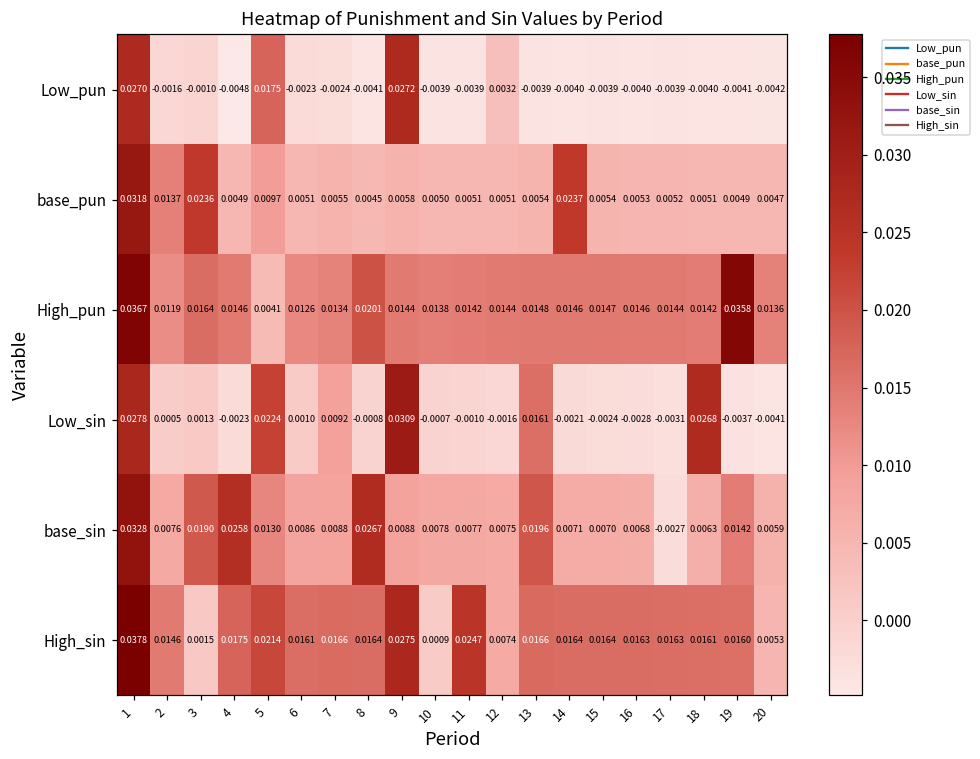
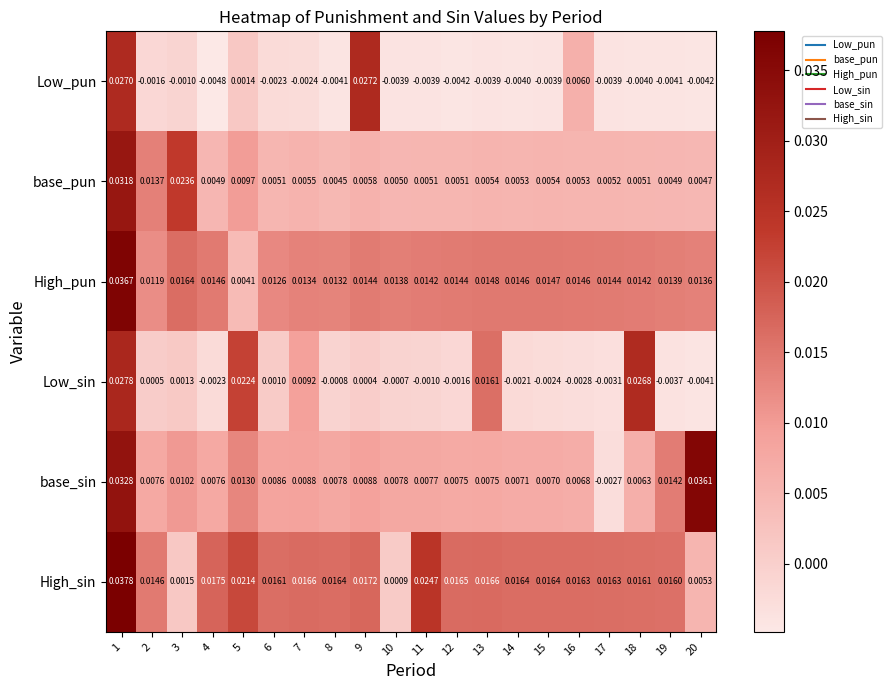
Low_pun, 5: 0.0175 -> 0.0014
Low_pun, 12: 0.0032 -> -0.0042
Low_pun, 16: -0.0040 -> 0.0060
base_pun, 14: 0.0237 -> 0.0053
High_pun, 8: 0.0201 -> 0.0132
High_pun, 19: 0.0358 -> 0.0139
Low_sin, 9: 0.0309 -> 0.0004
base_sin, 3: 0.0190 -> 0.0102
base_sin, 4: 0.0258 -> 0.0076
base_sin, 8: 0.0267 -> 0.0078
base_sin, 13: 0.0196 -> 0.0075
base_sin, 20: 0.0059 -> 0.0361
High_sin, 9: 0.0275 -> 0.0172
High_sin, 12: 0.0074 -> 0.0165
